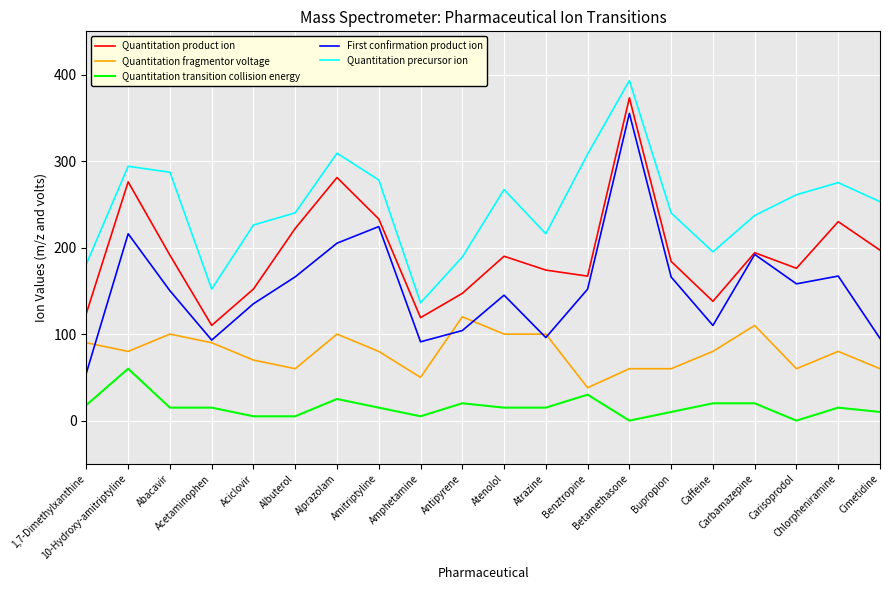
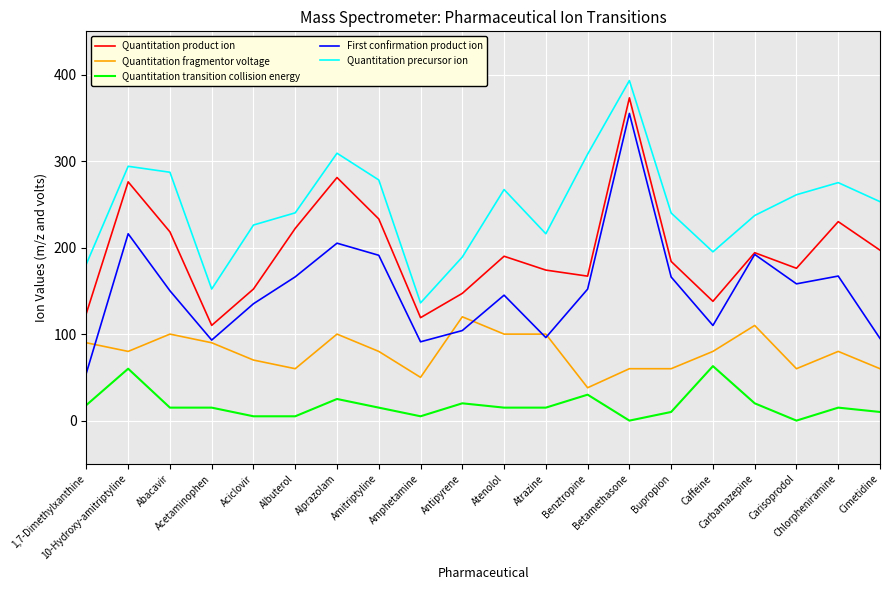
Quantitation product ion, Abacavir: 190 -> 220
First confirmation product ion, Amitriptyline: 220 -> 190
Quantitation transition collision energy, Caffeine: 20 -> 60
